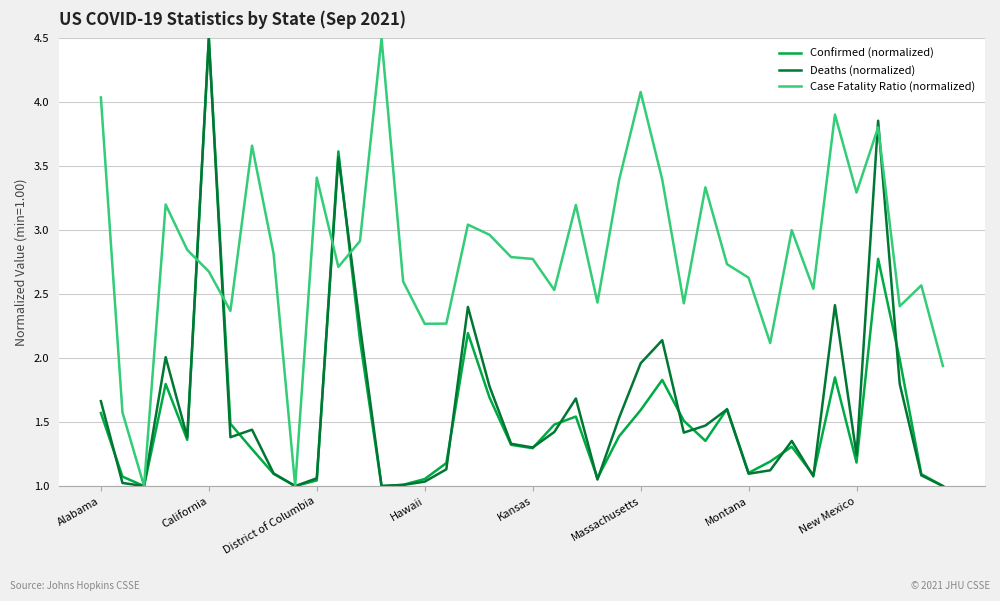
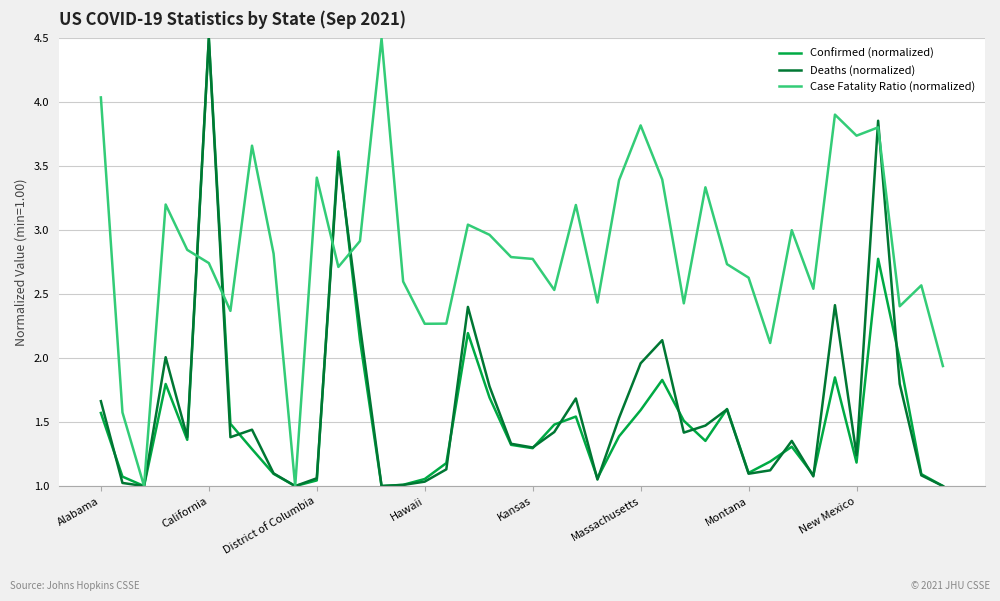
Case Fatality Ratio (normalized), California: 2.68 -> 2.74
Case Fatality Ratio (normalized), Massachusetts: 4.08 -> 3.82
Case Fatality Ratio (normalized), New Mexico: 3.29 -> 3.74
